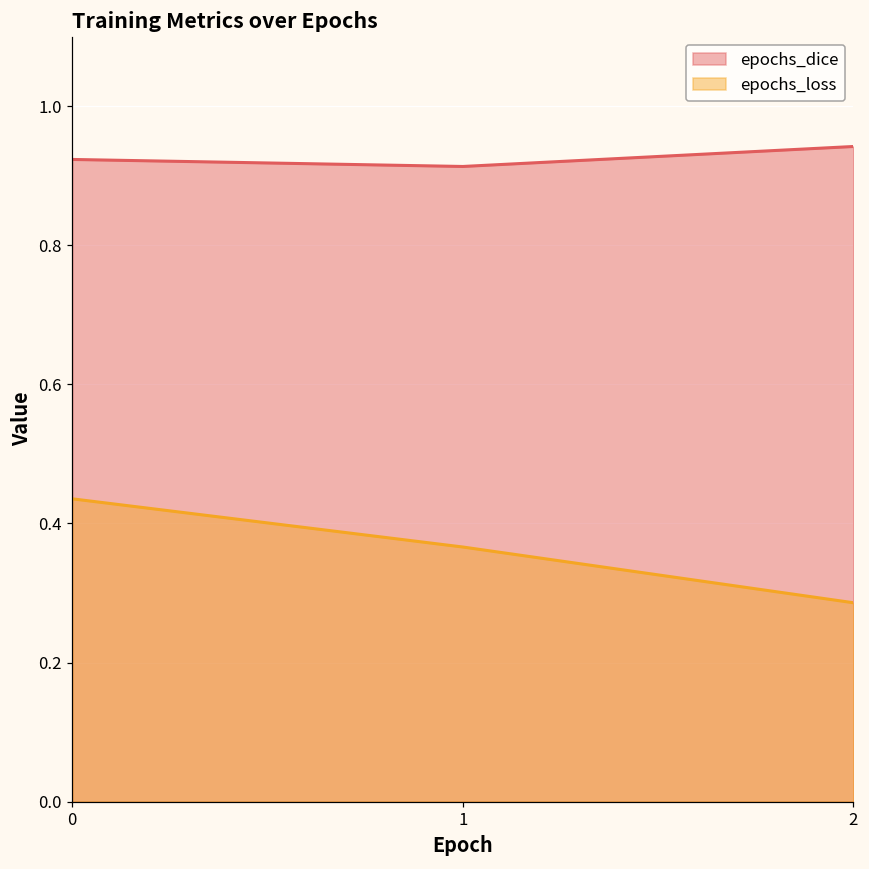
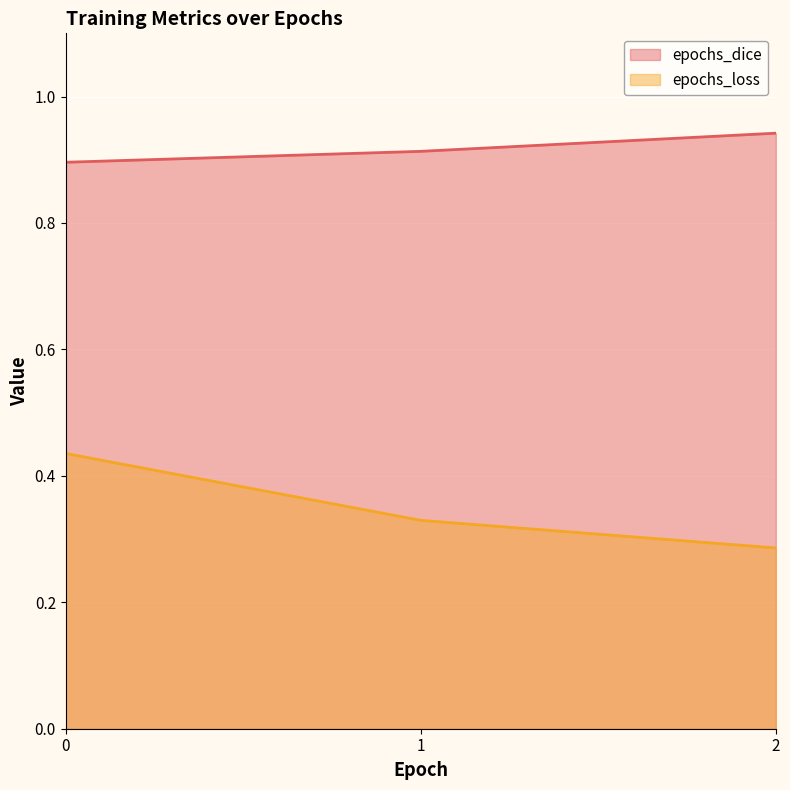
epochs_dice, 0: 0.92 -> 0.90
epochs_loss, 1: 0.37 -> 0.33
